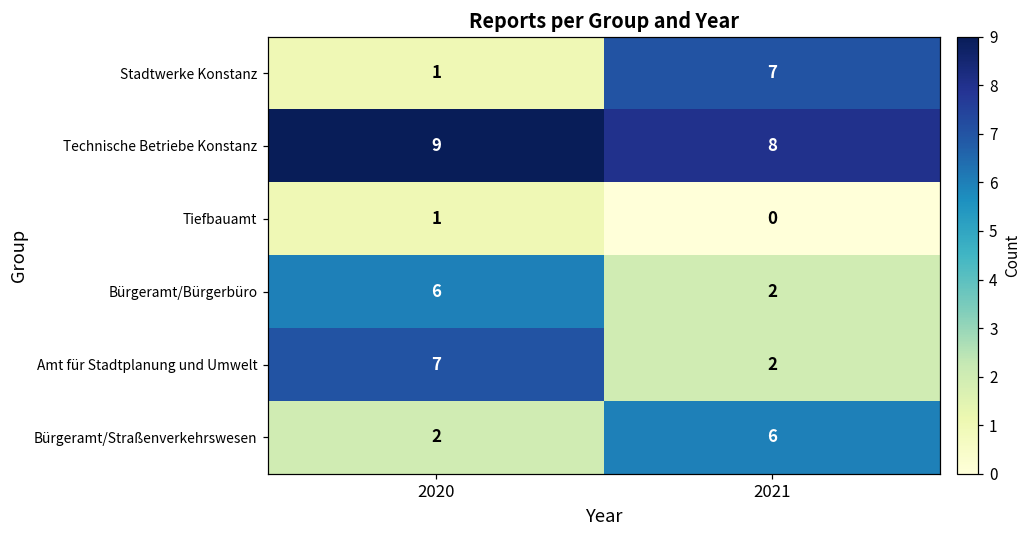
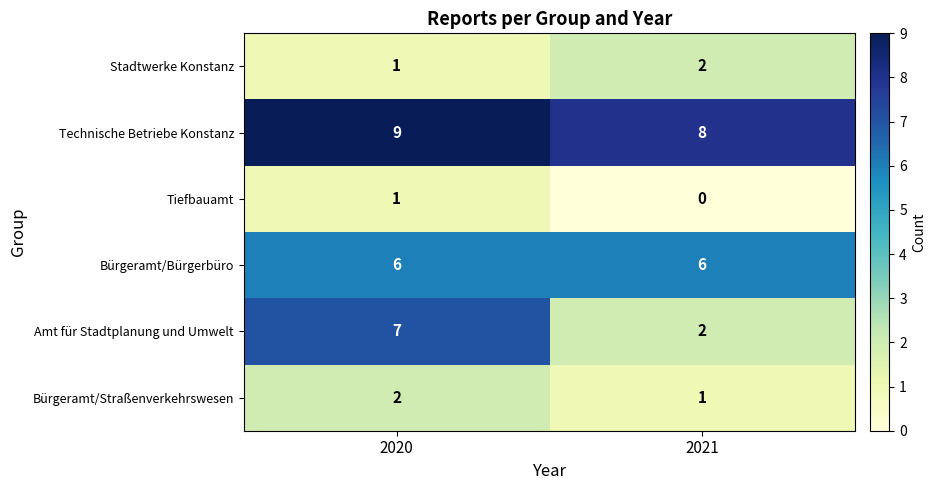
Stadtwerke Konstanz, 2021: 7 -> 2
Bürgeramt/Bürgerbüro, 2021: 2 -> 6
Bürgeramt/Straßenverkehrswesen, 2021: 6 -> 1
